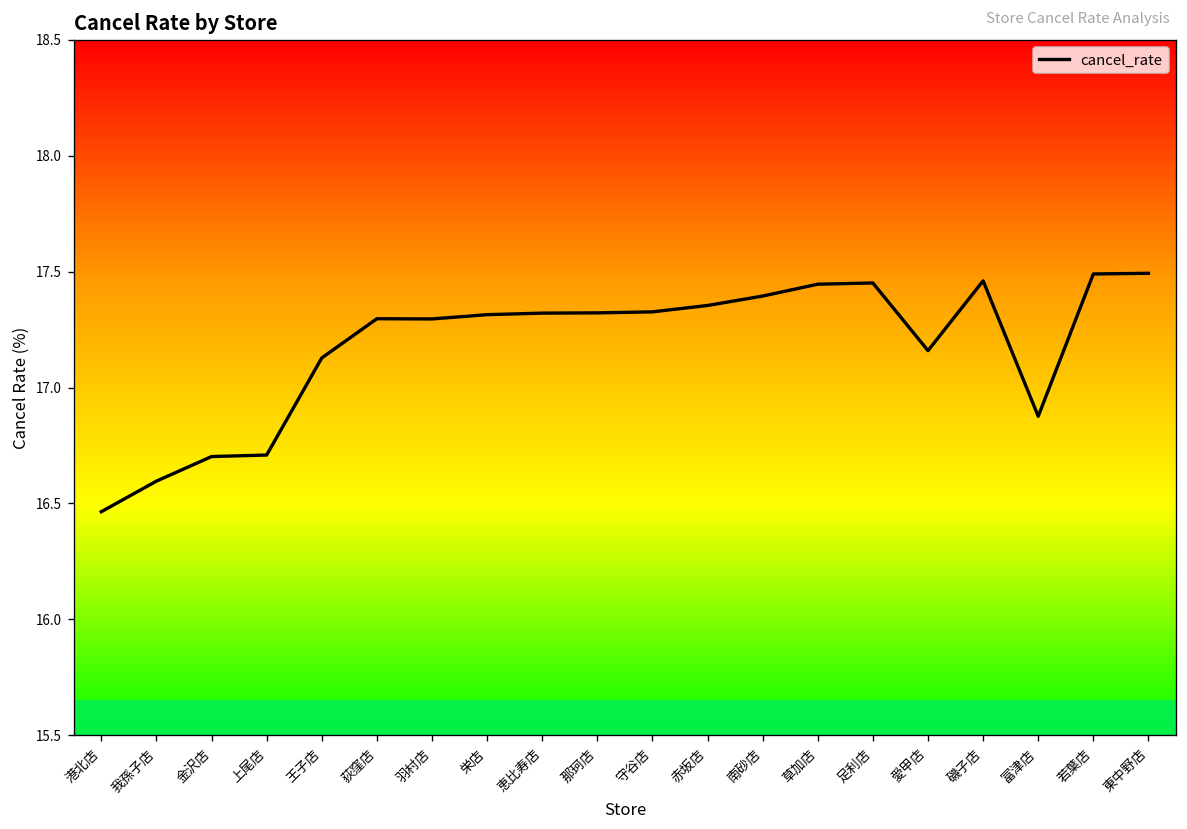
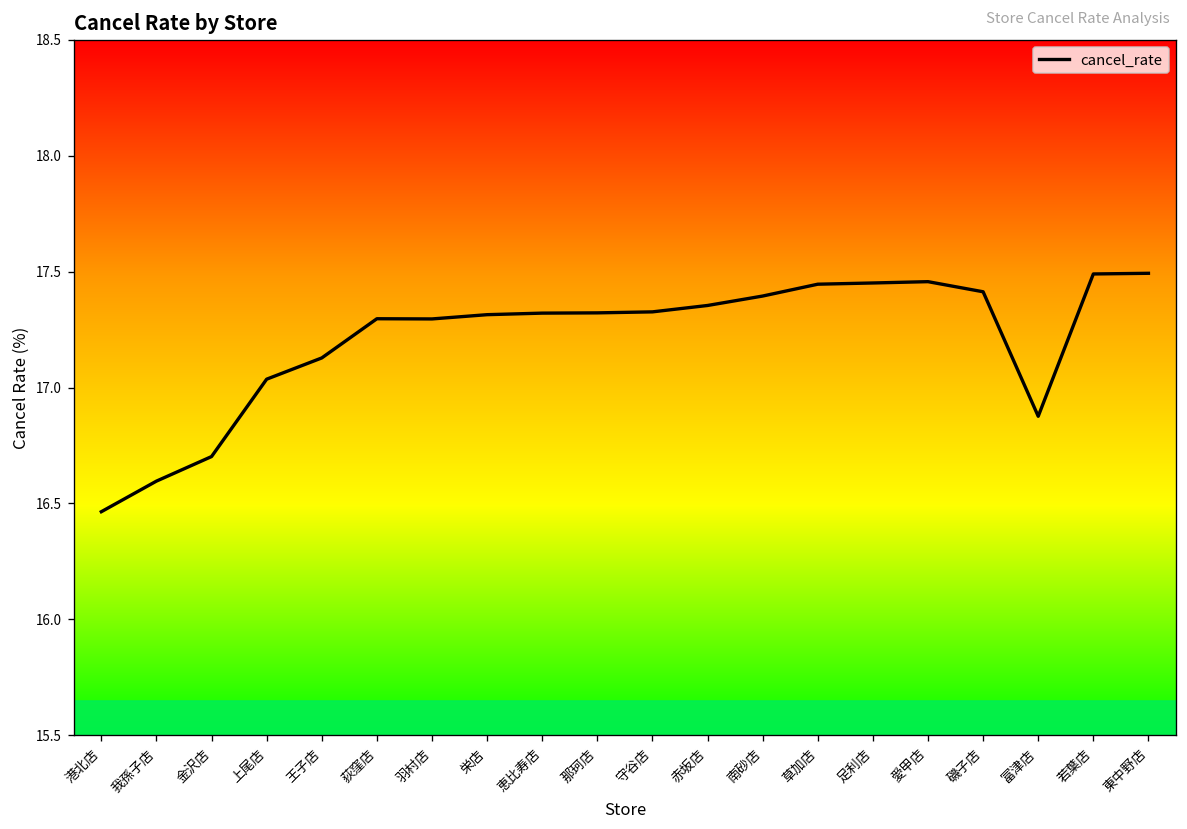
上尾店: 16.71 -> 17.04
愛甲店: 17.16 -> 17.46
磯子店: 17.46 -> 17.41
